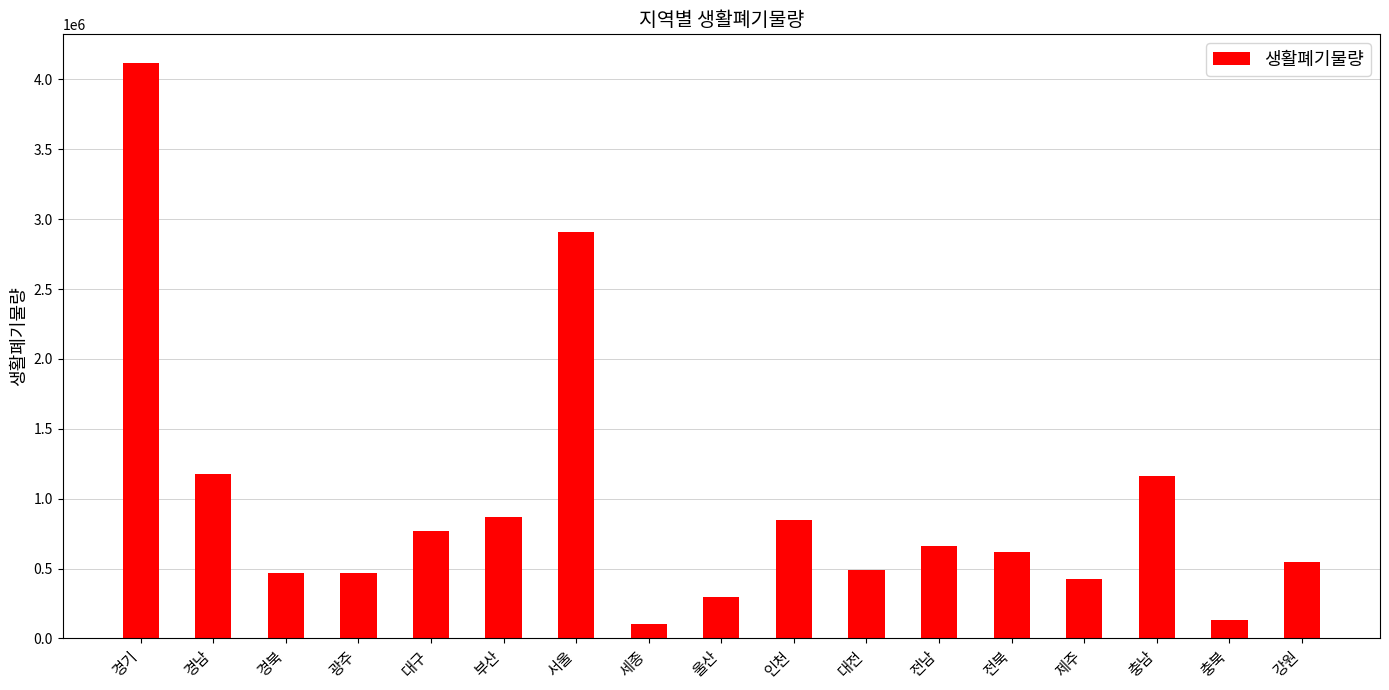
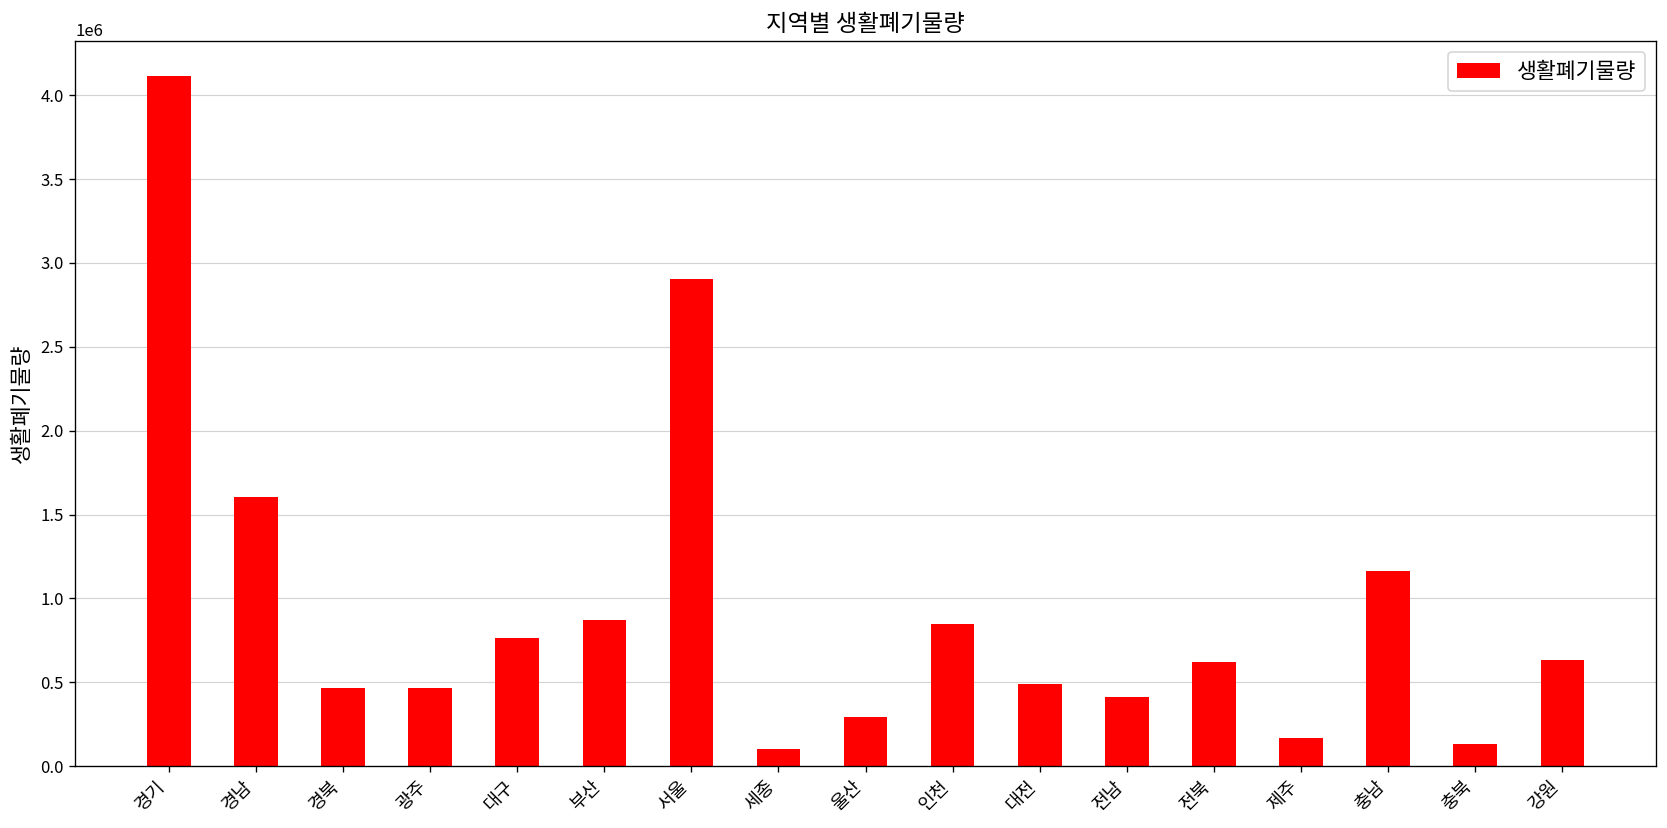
경남: 1180000 -> 1600000
전남: 660000 -> 410000
제주: 430000 -> 170000
강원: 550000 -> 630000
